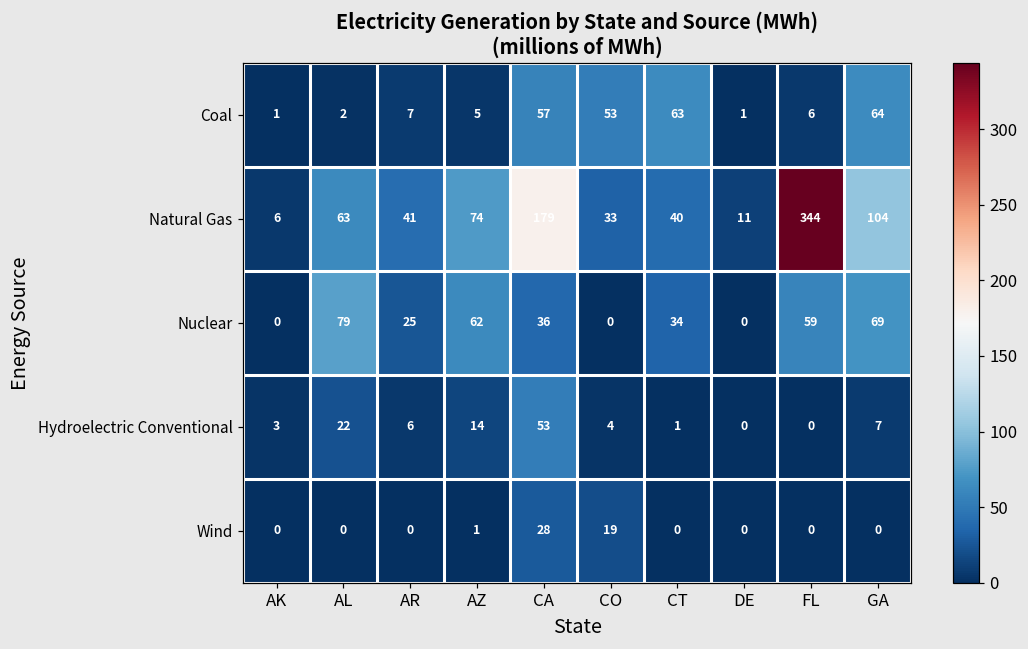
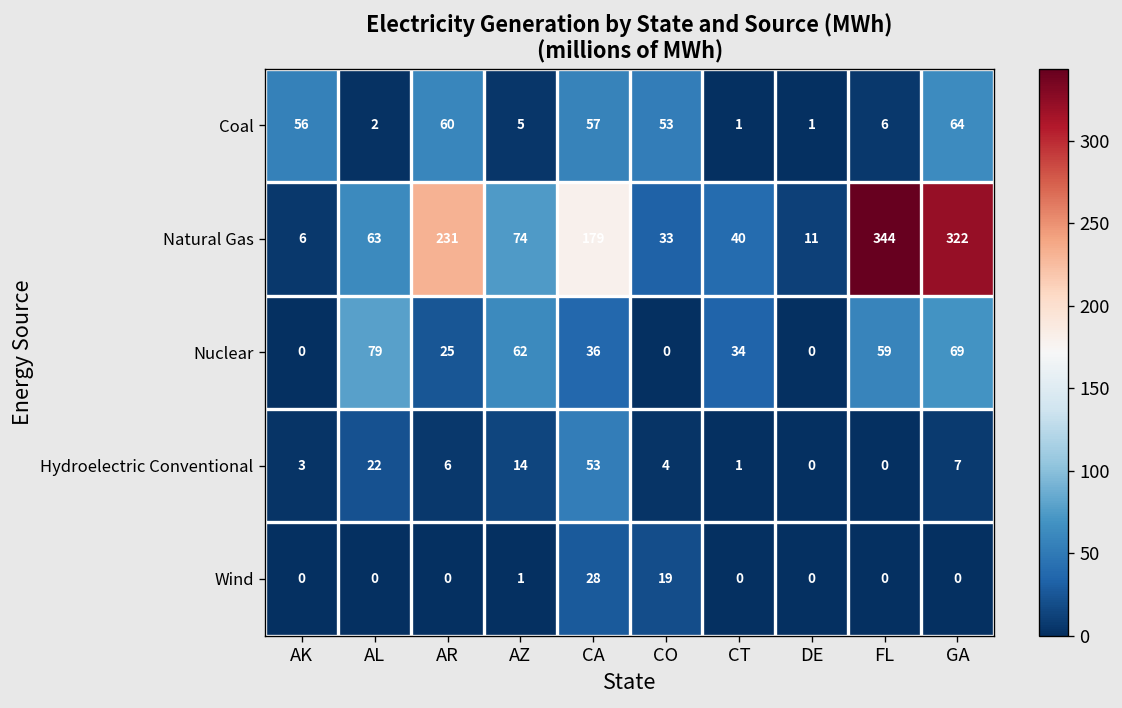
Coal, AK: 1 -> 56
Coal, AR: 7 -> 60
Coal, CT: 63 -> 1
Natural Gas, AR: 41 -> 231
Natural Gas, GA: 104 -> 322
